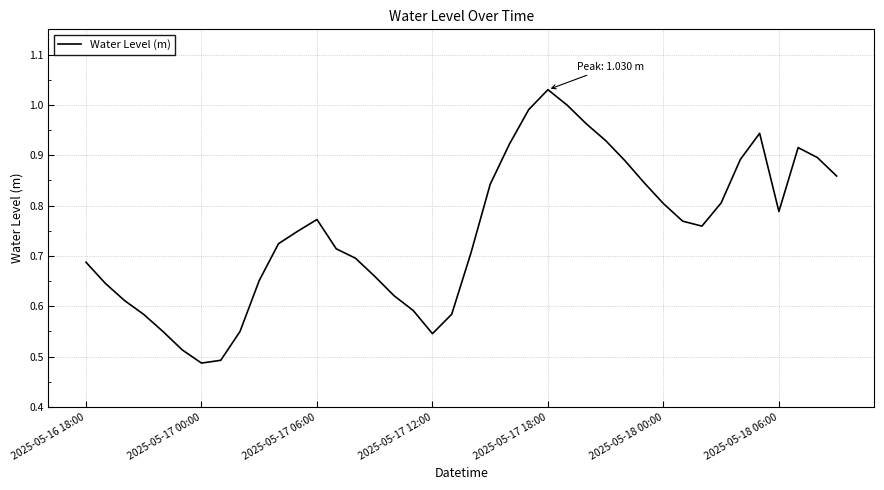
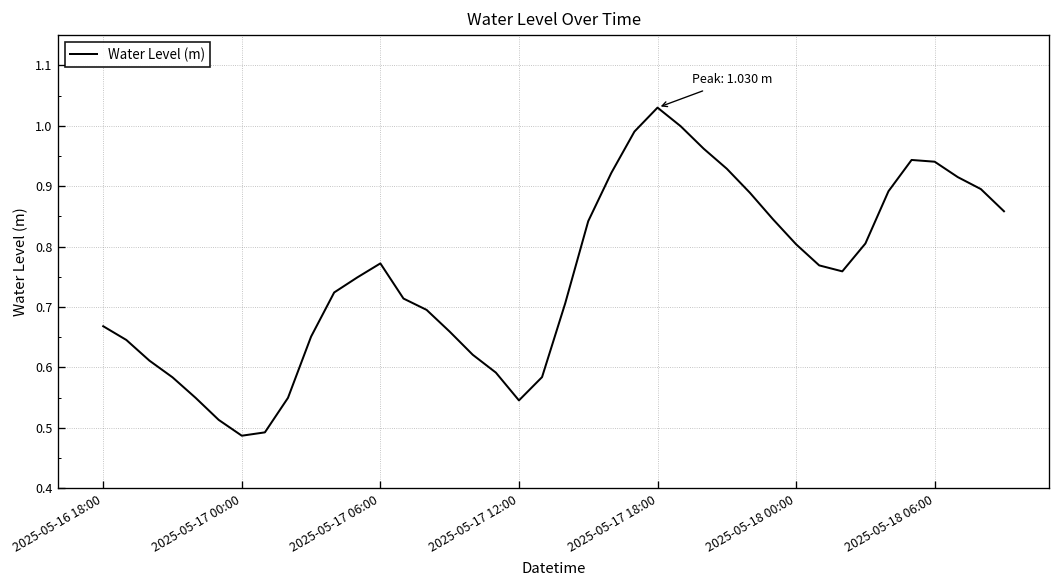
2025-05-16 18:00: 0.69 -> 0.67
2025-05-18 06:00: 0.79 -> 0.94
